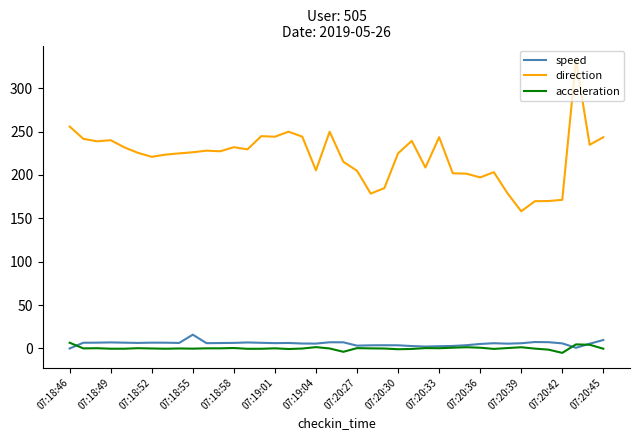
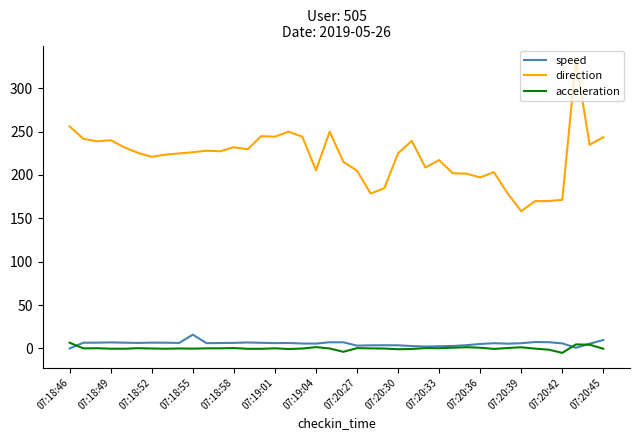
direction, 07:20:33: 240 -> 220
